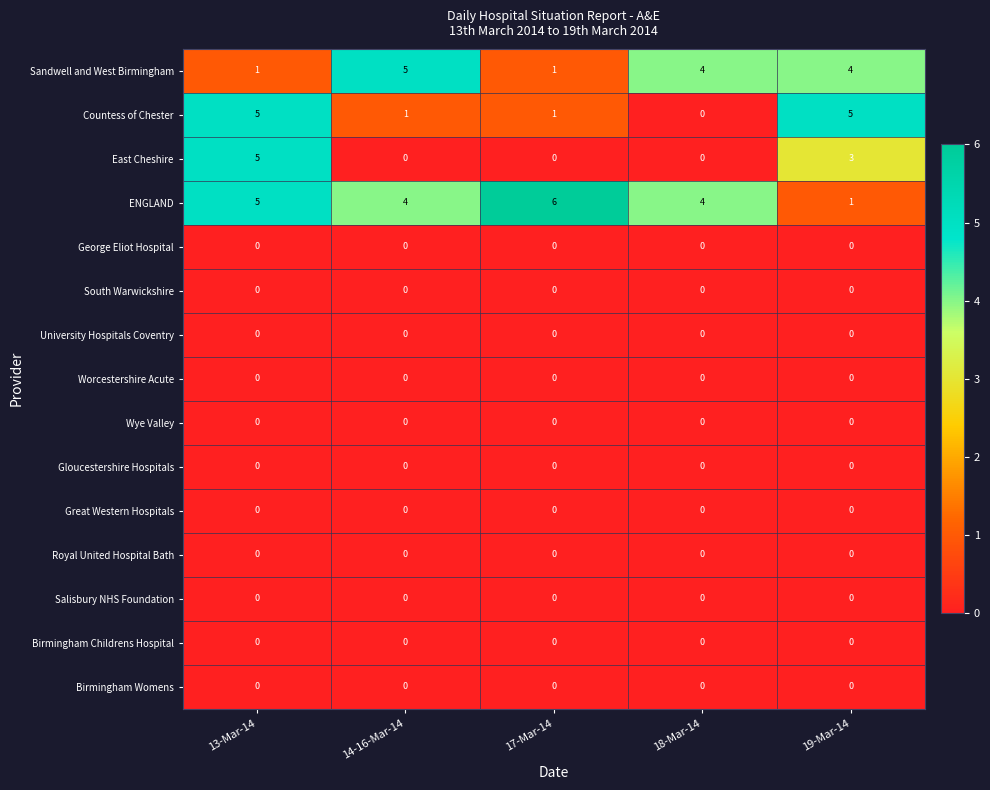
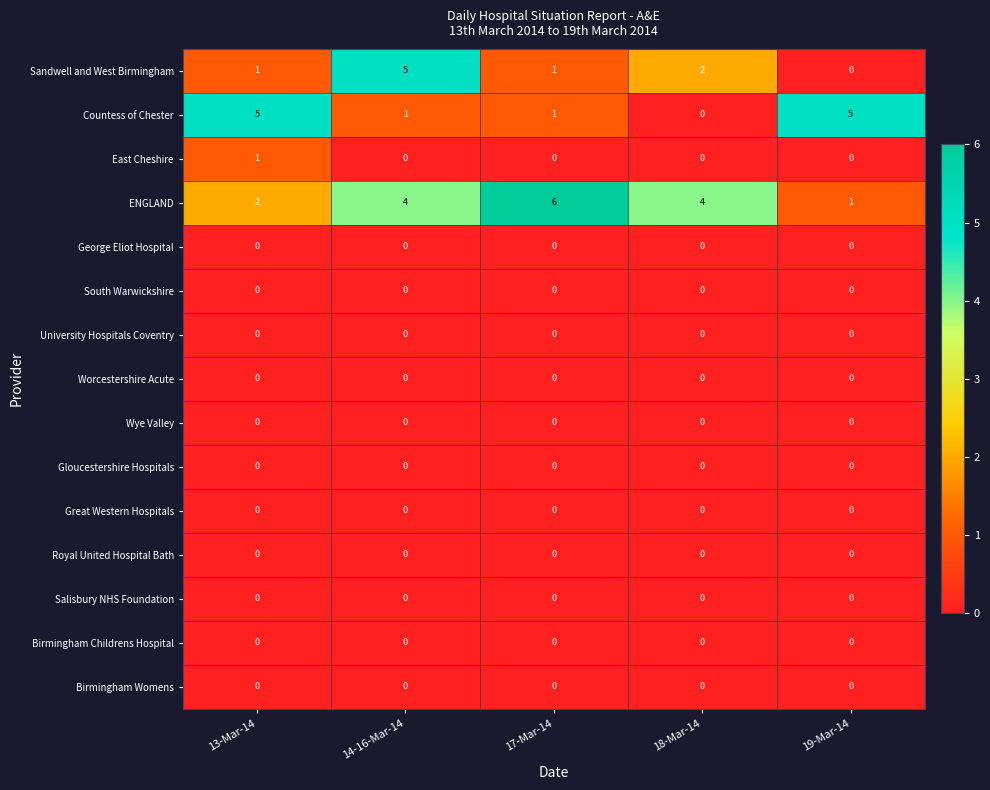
Sandwell and West Birmingham, 18-Mar-14: 4 -> 2
Sandwell and West Birmingham, 19-Mar-14: 4 -> 0
East Cheshire, 13-Mar-14: 5 -> 1
East Cheshire, 19-Mar-14: 3 -> 0
ENGLAND, 13-Mar-14: 5 -> 2
